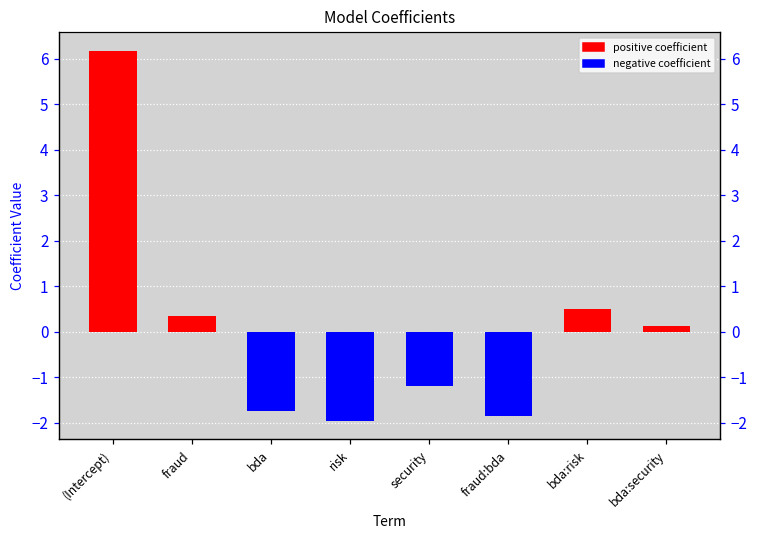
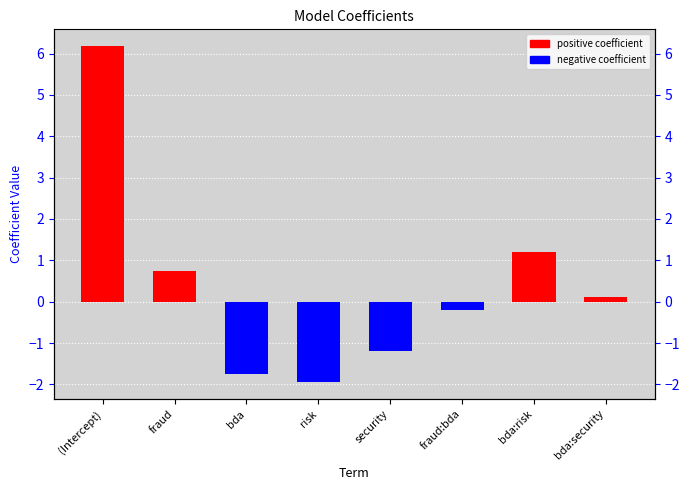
fraud: 0.4 -> 0.7
fraud:bda: -1.9 -> -0.2
bda:risk: 0.5 -> 1.2
